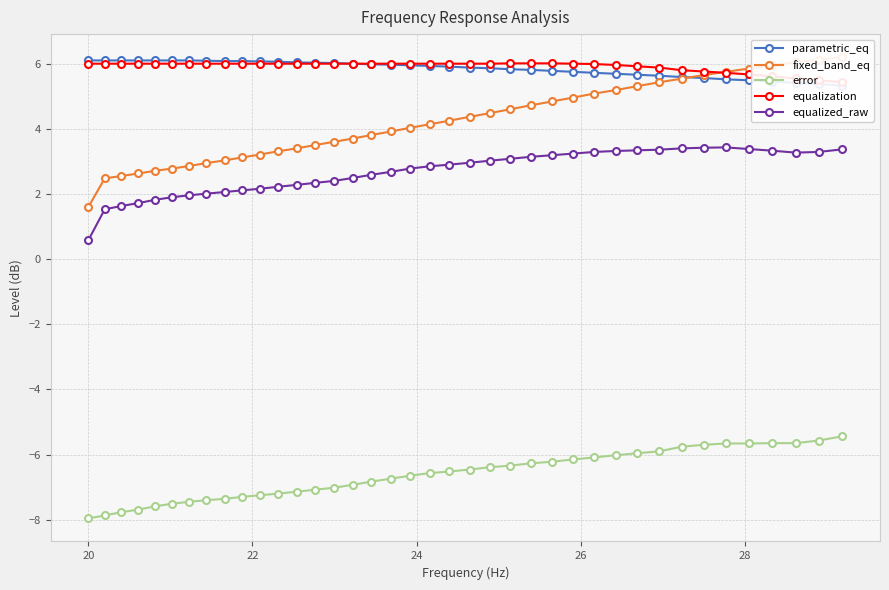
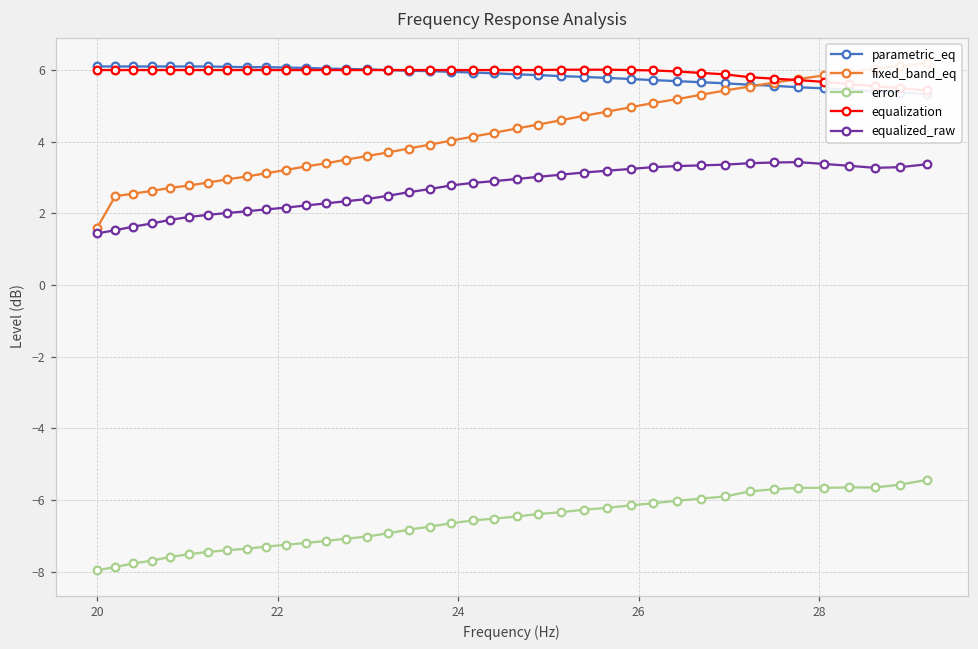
equalized_raw, 20: 0.6 -> 1.4
